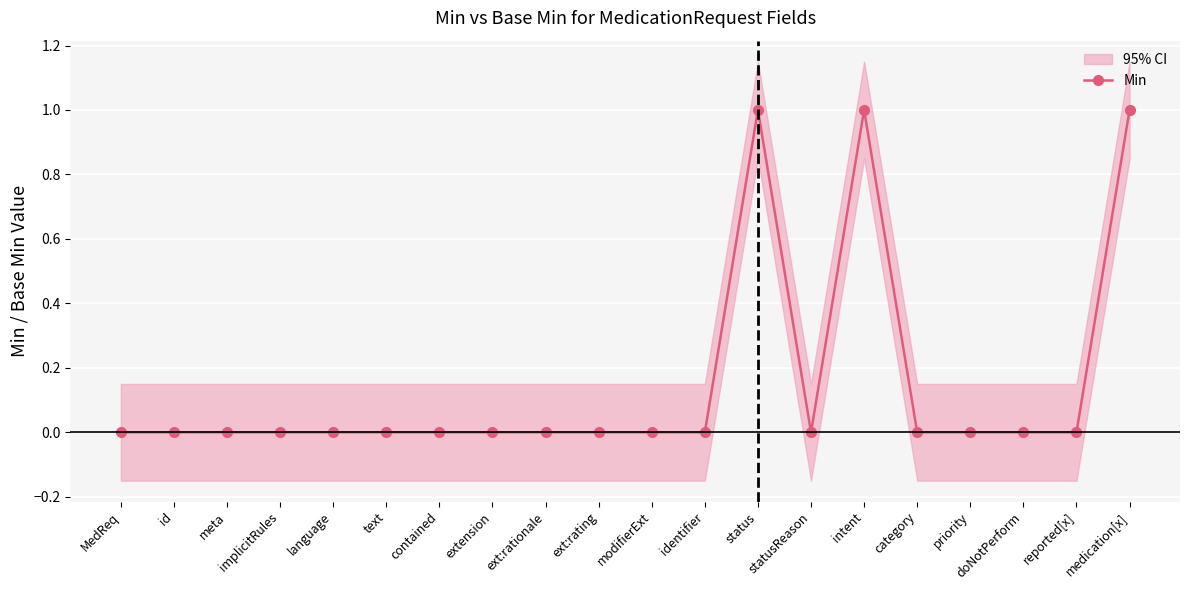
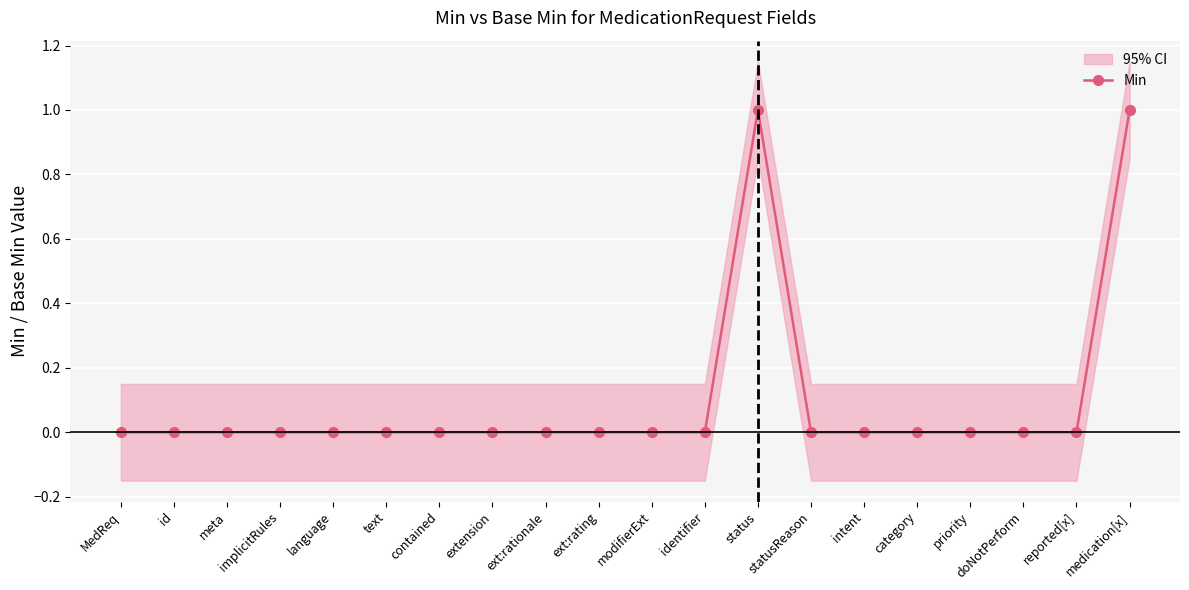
Min, intent: 1 -> 0
